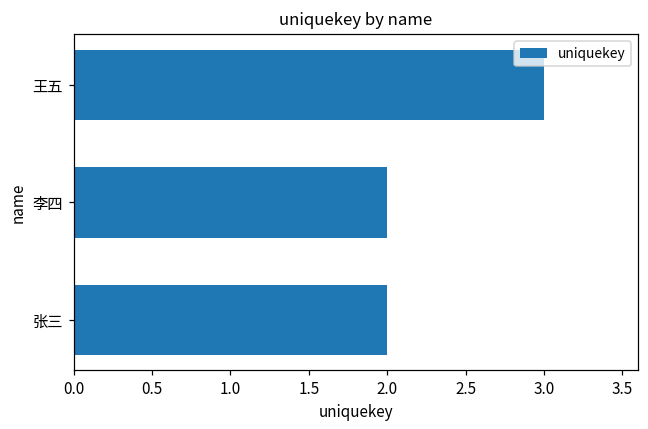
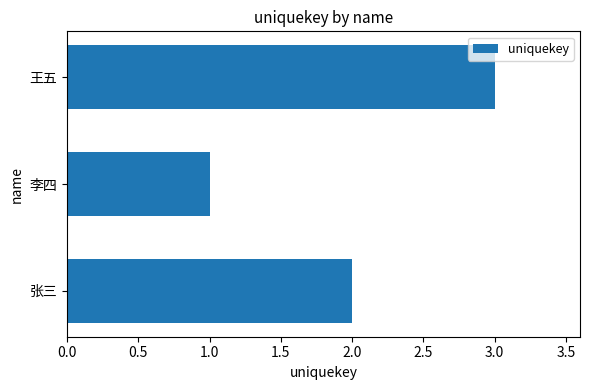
李四: 2 -> 1
